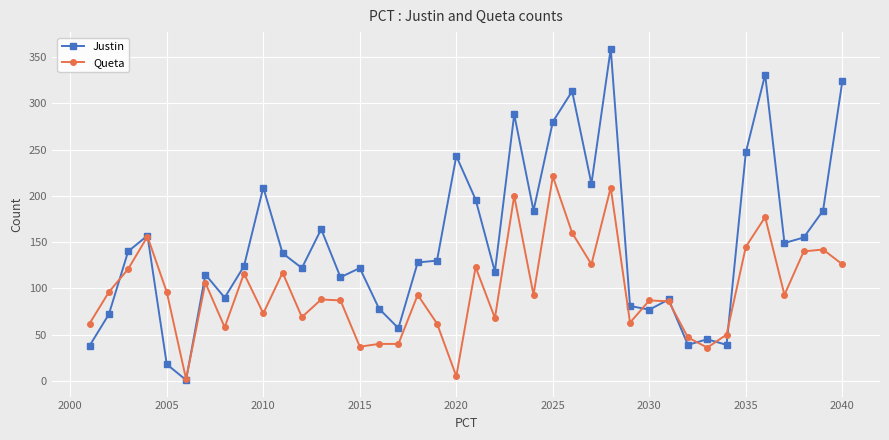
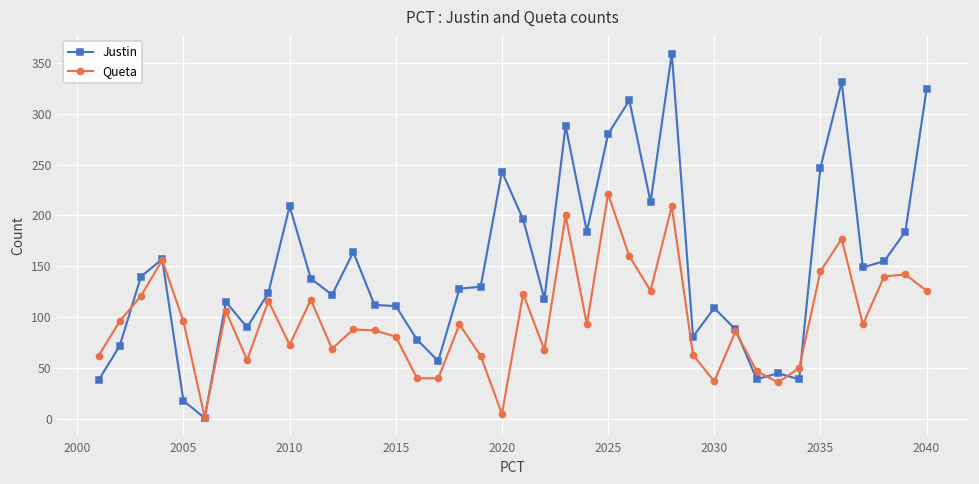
Justin, 2015: 120 -> 110
Queta, 2015: 40 -> 80
Justin, 2030: 80 -> 110
Queta, 2030: 90 -> 40
